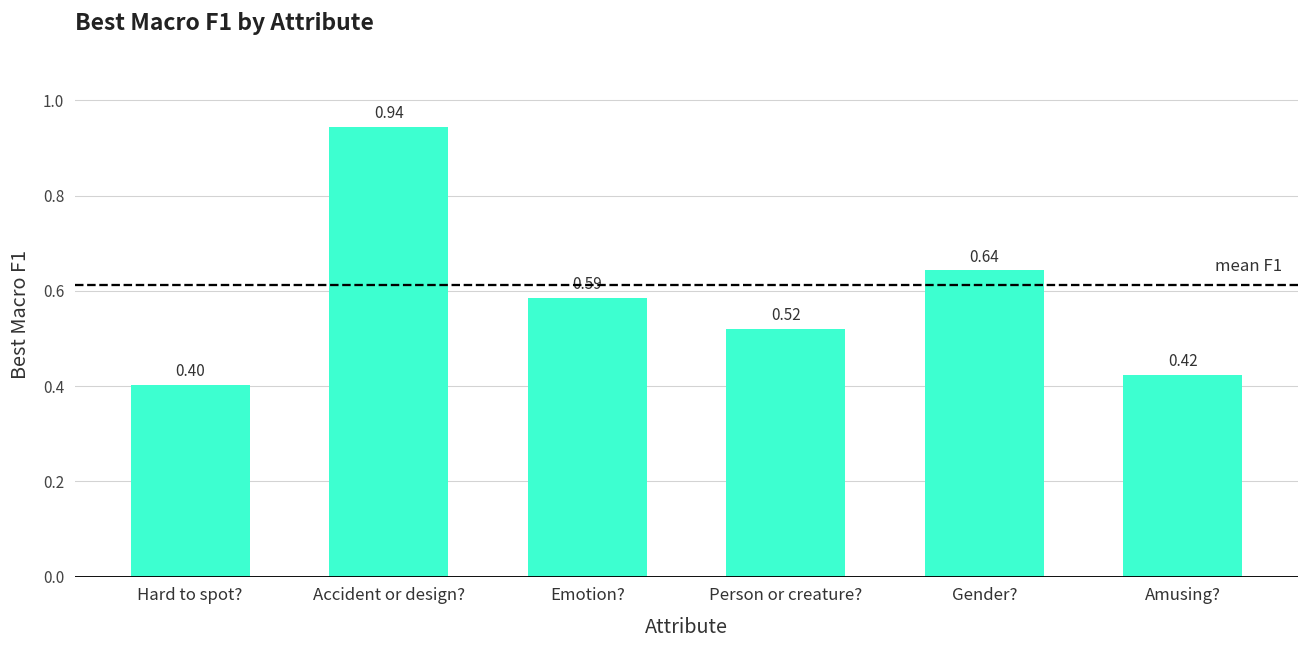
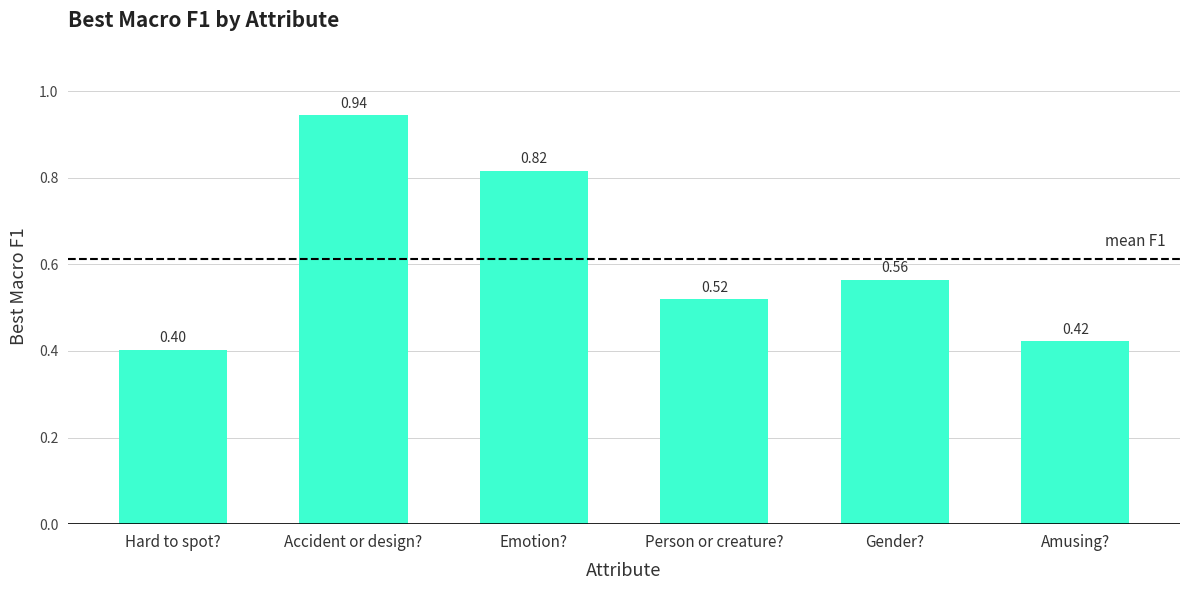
Emotion?: 0.59 -> 0.82
Gender?: 0.64 -> 0.56
